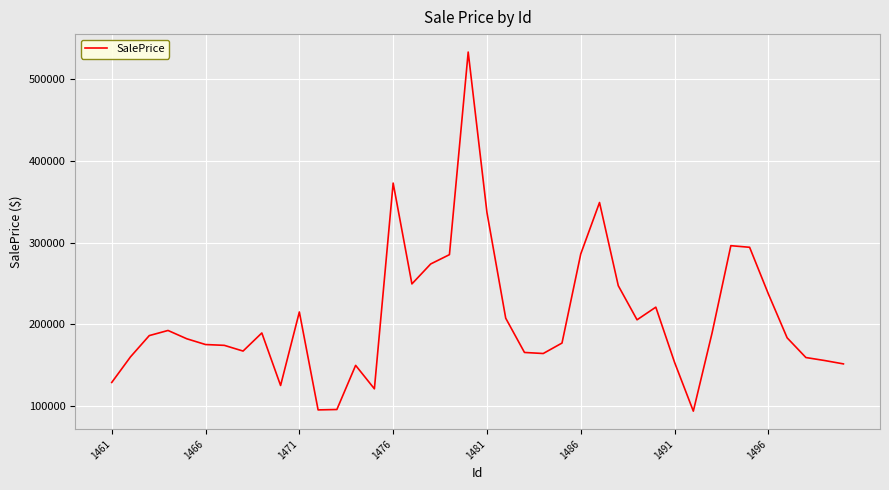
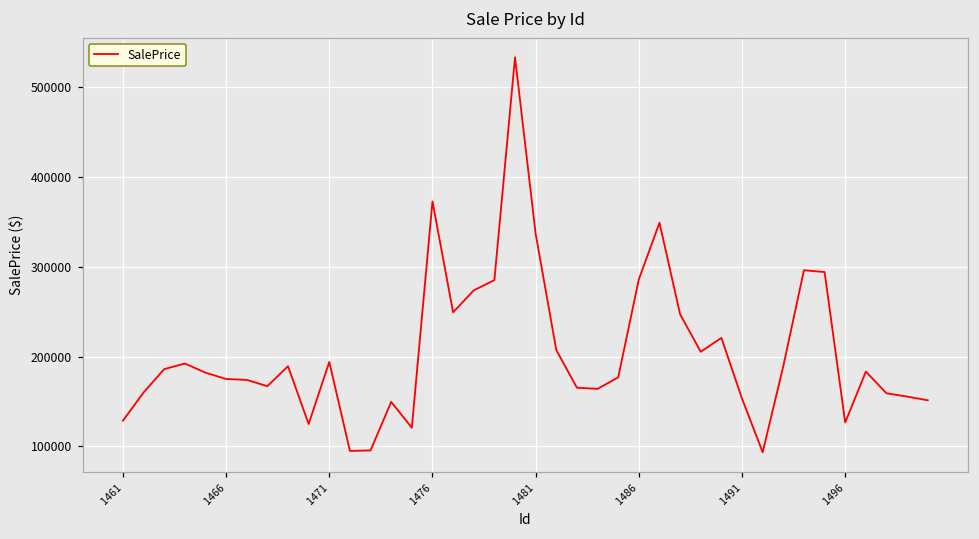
1471: 220000 -> 190000
1496: 240000 -> 130000
